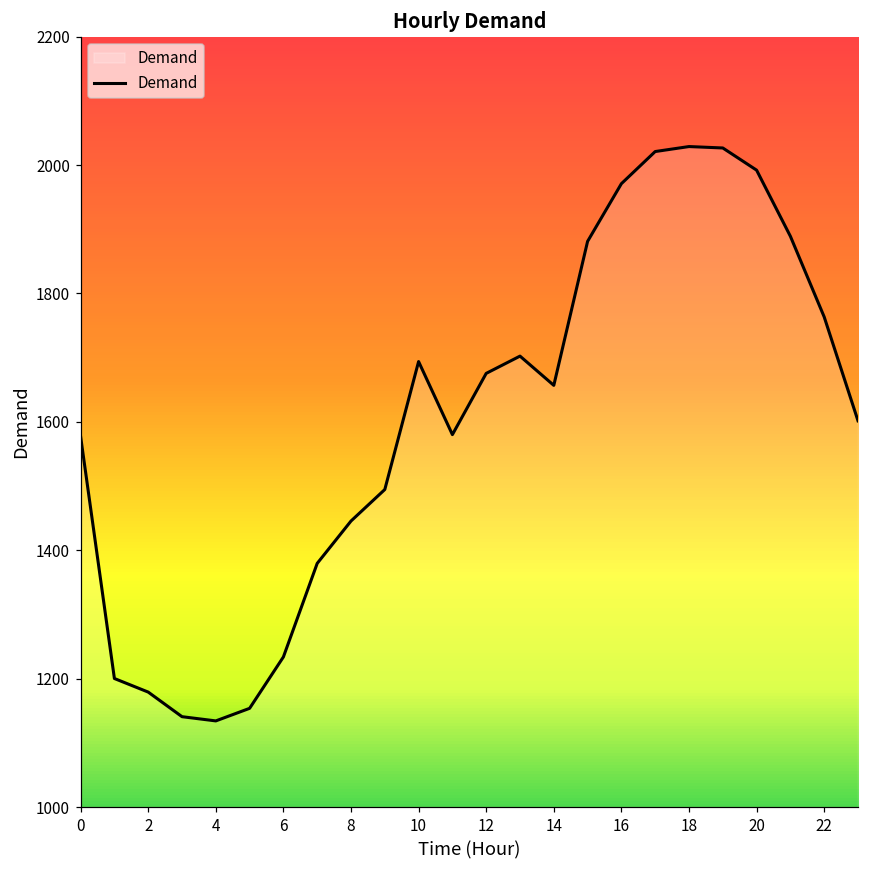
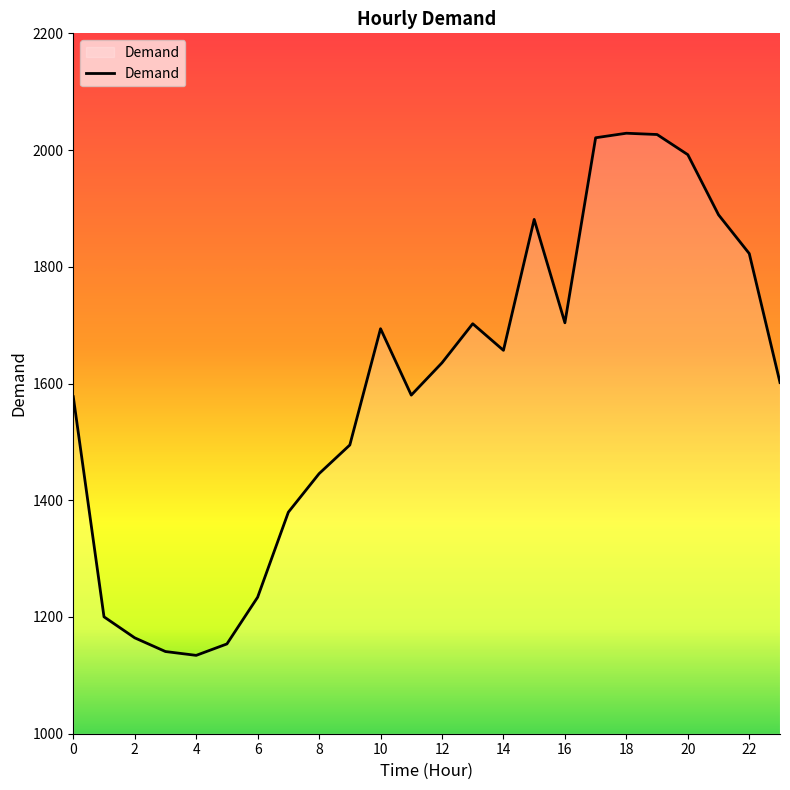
2: 1180 -> 1160
12: 1680 -> 1640
16: 1970 -> 1700
22: 1760 -> 1820
